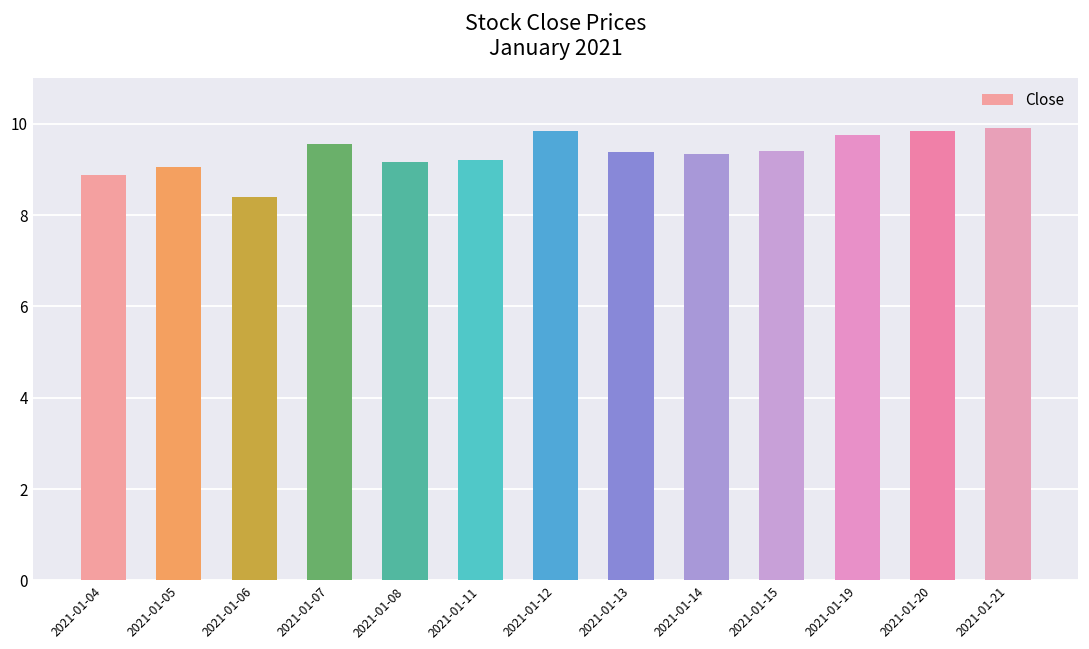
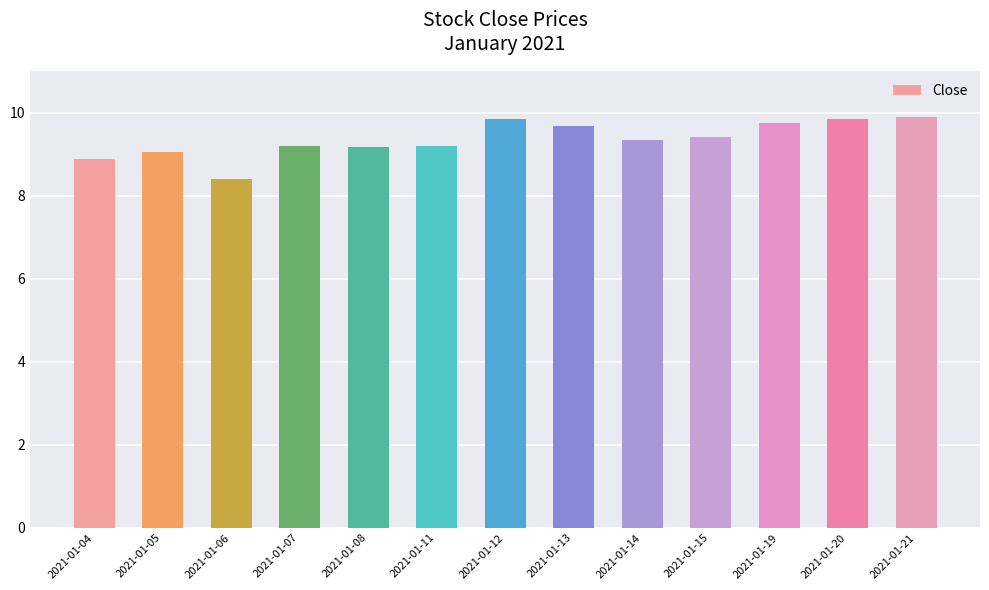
2021-01-07: 9.6 -> 9.2
2021-01-13: 9.4 -> 9.7
